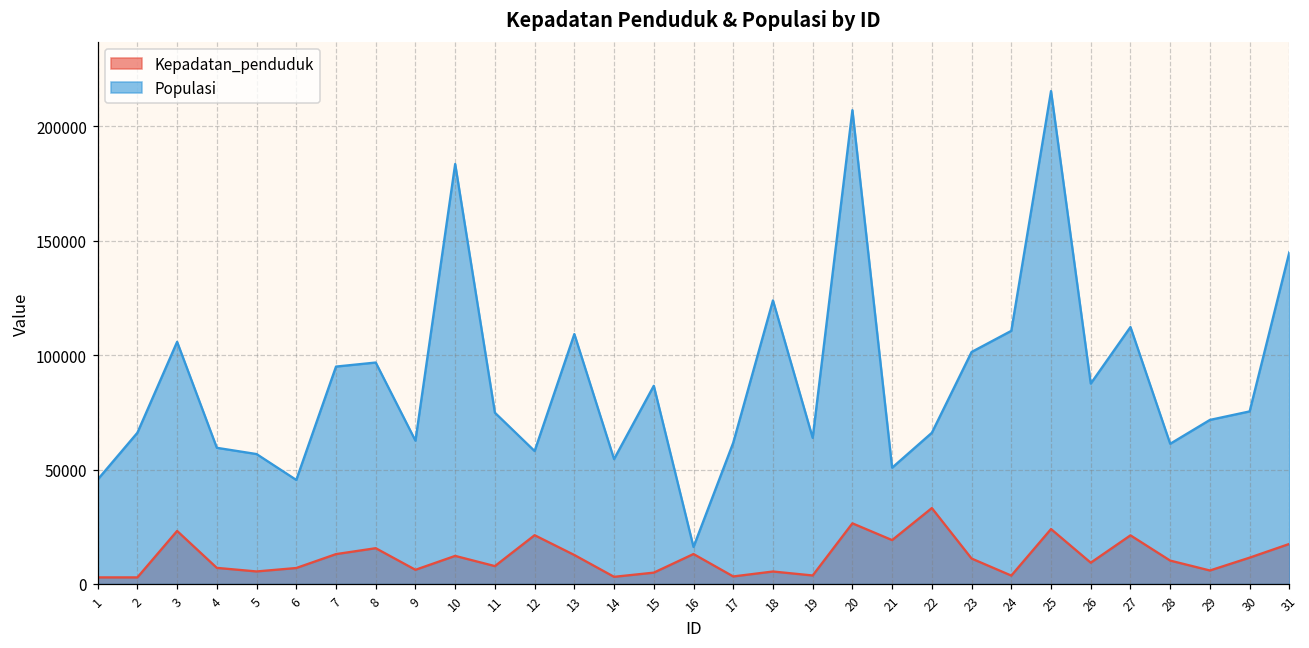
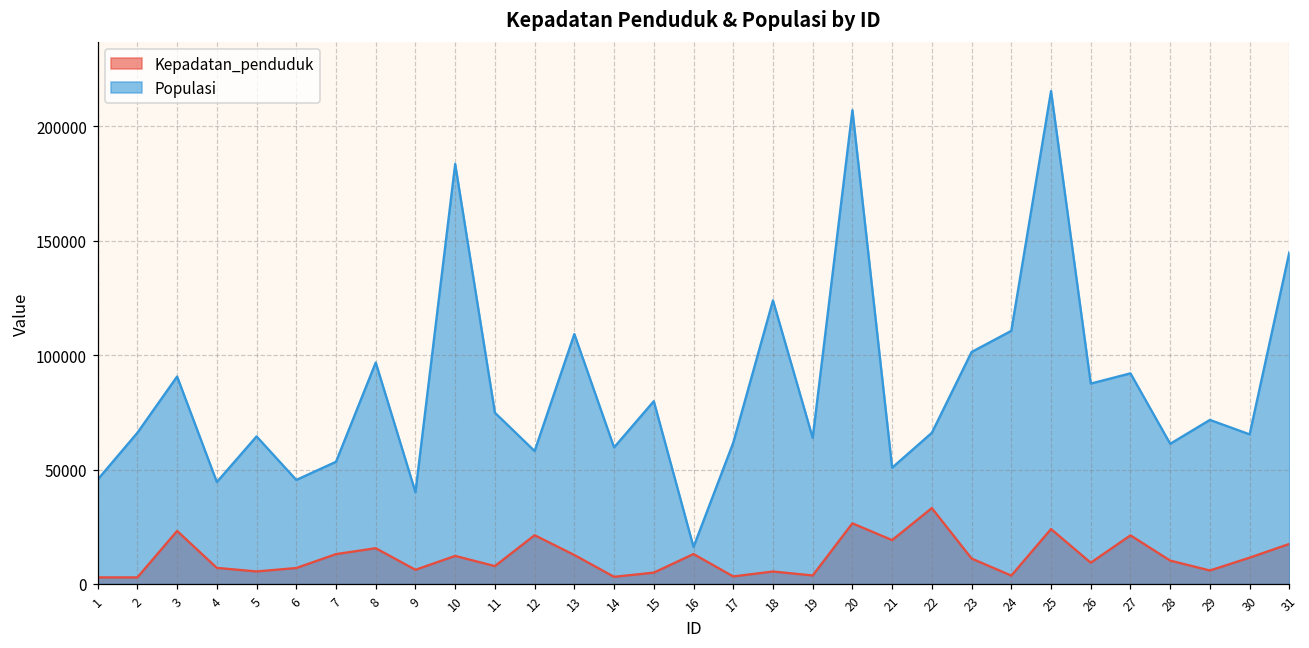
Populasi, 3: 106000 -> 91000
Populasi, 4: 60000 -> 45000
Populasi, 5: 57000 -> 65000
Populasi, 7: 95000 -> 53000
Populasi, 9: 63000 -> 40000
Populasi, 14: 55000 -> 60000
Populasi, 15: 87000 -> 80000
Populasi, 27: 112000 -> 92000
Populasi, 30: 75000 -> 65000
